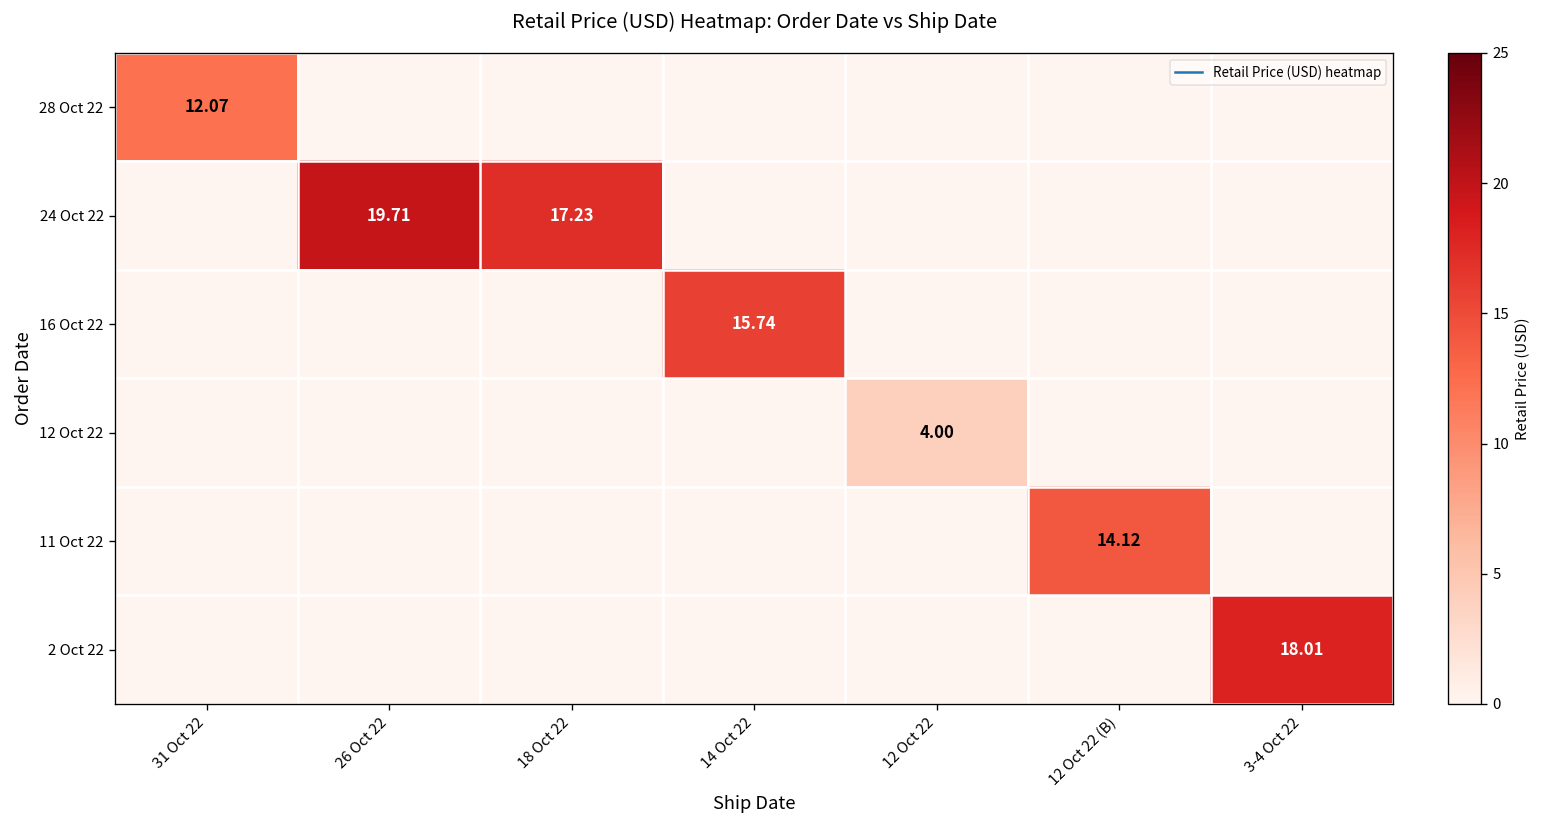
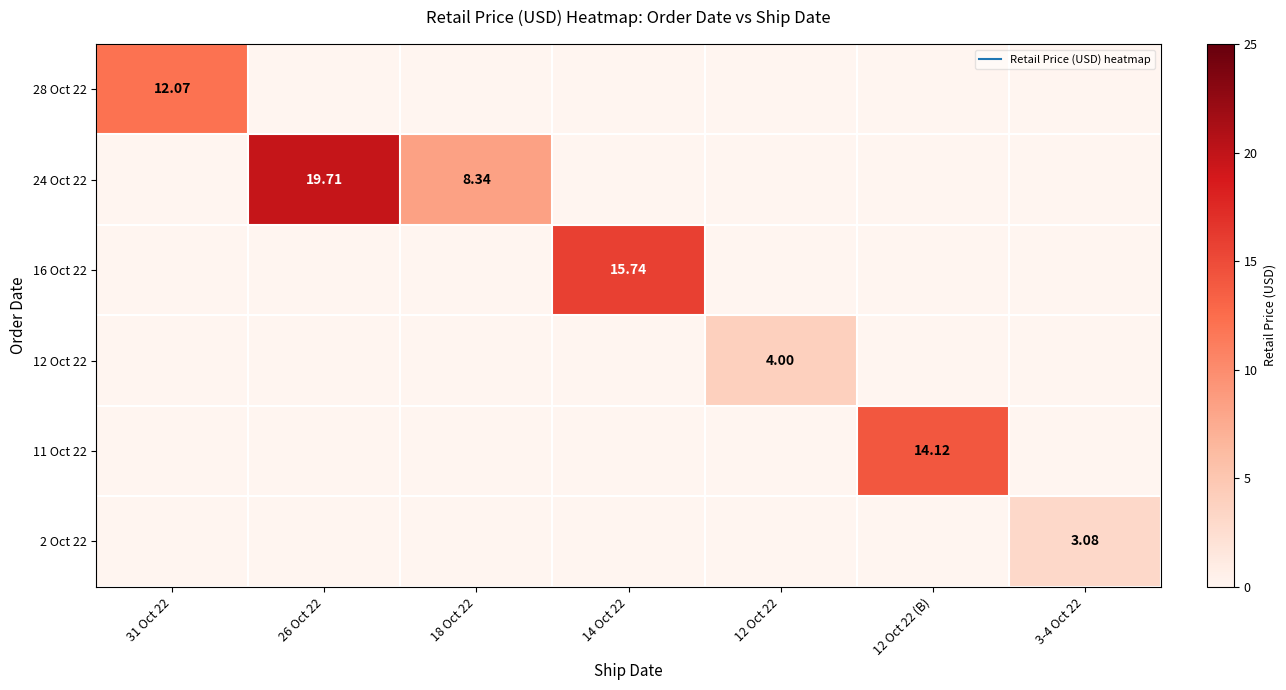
24 Oct 22, 18 Oct 22: 17.23 -> 8.34
2 Oct 22, 3-4 Oct 22: 18.01 -> 3.08
